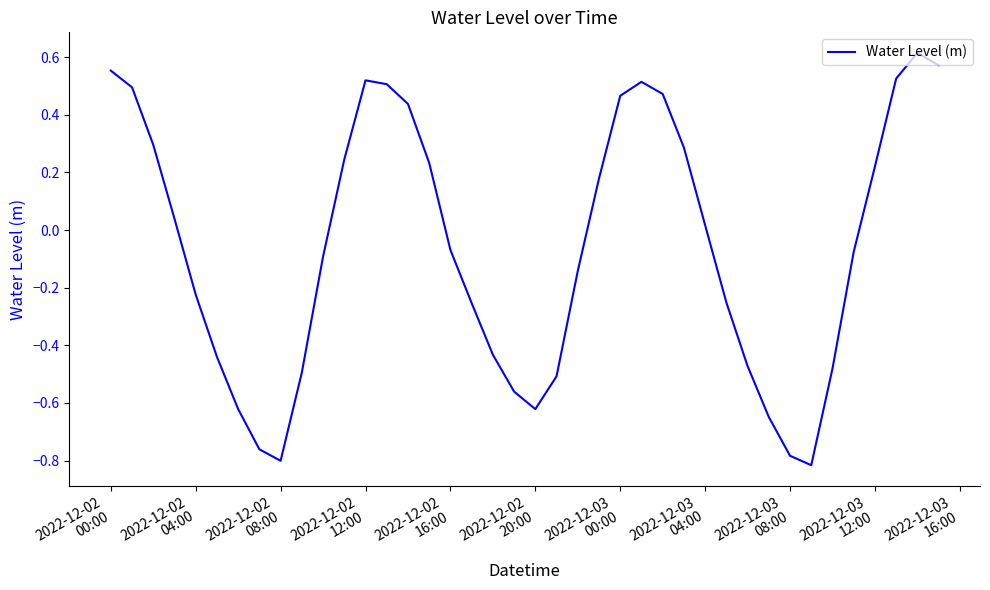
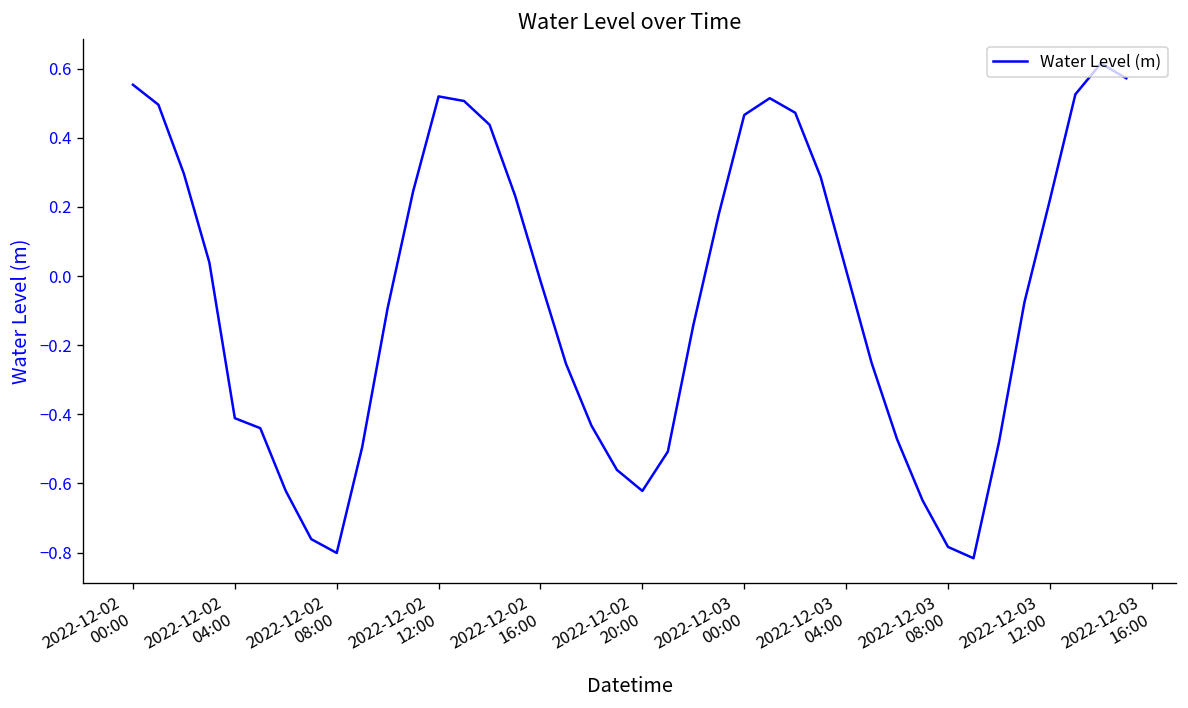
2022-12-02 04:00: -0.22 -> -0.41
2022-12-02 16:00: -0.07 -> -0.01
